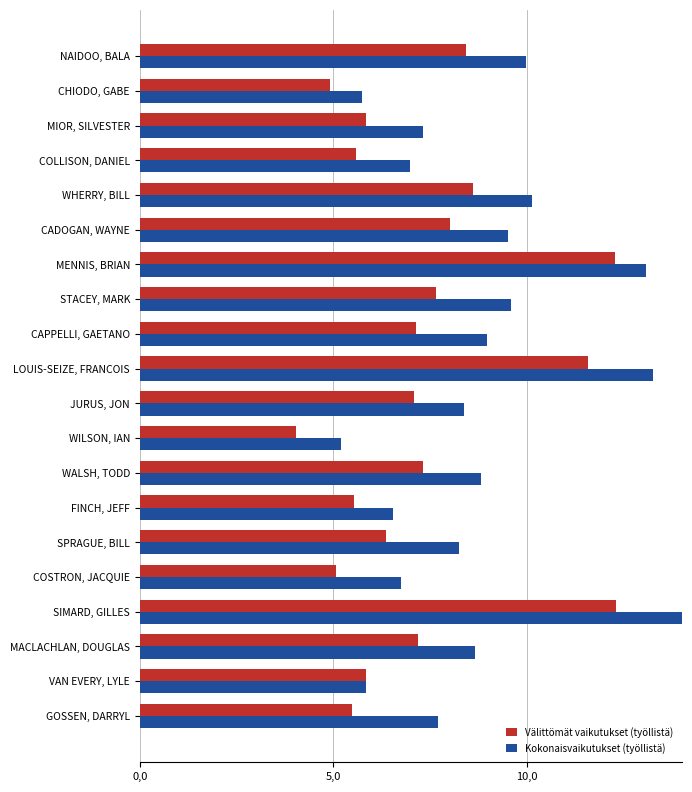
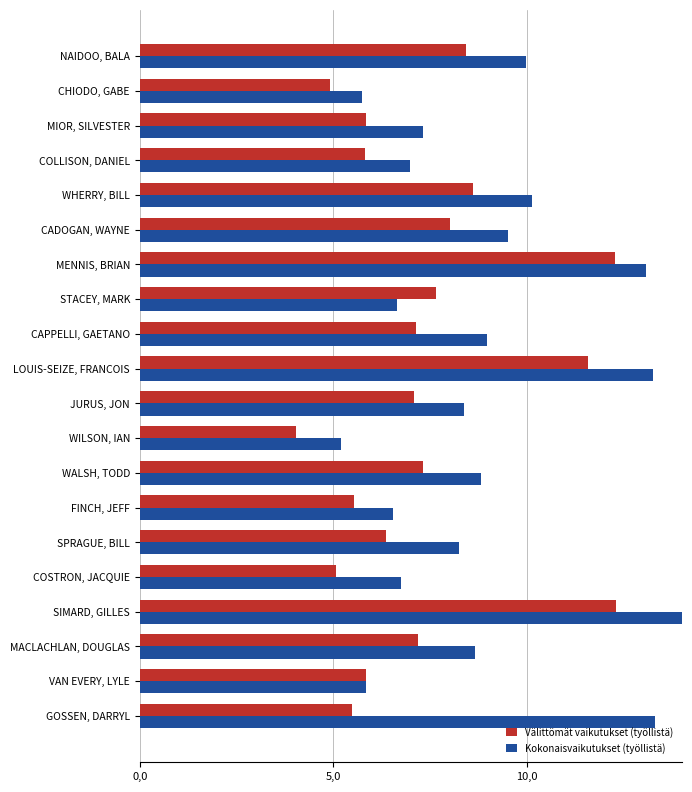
Välittömät vaikutukset (työllistä), COLLISON, DANIEL: 56 -> 58
Kokonaisvaikutukset (työllistä), STACEY, MARK: 96 -> 66
Kokonaisvaikutukset (työllistä), GOSSEN, DARRYL: 77 -> 133
